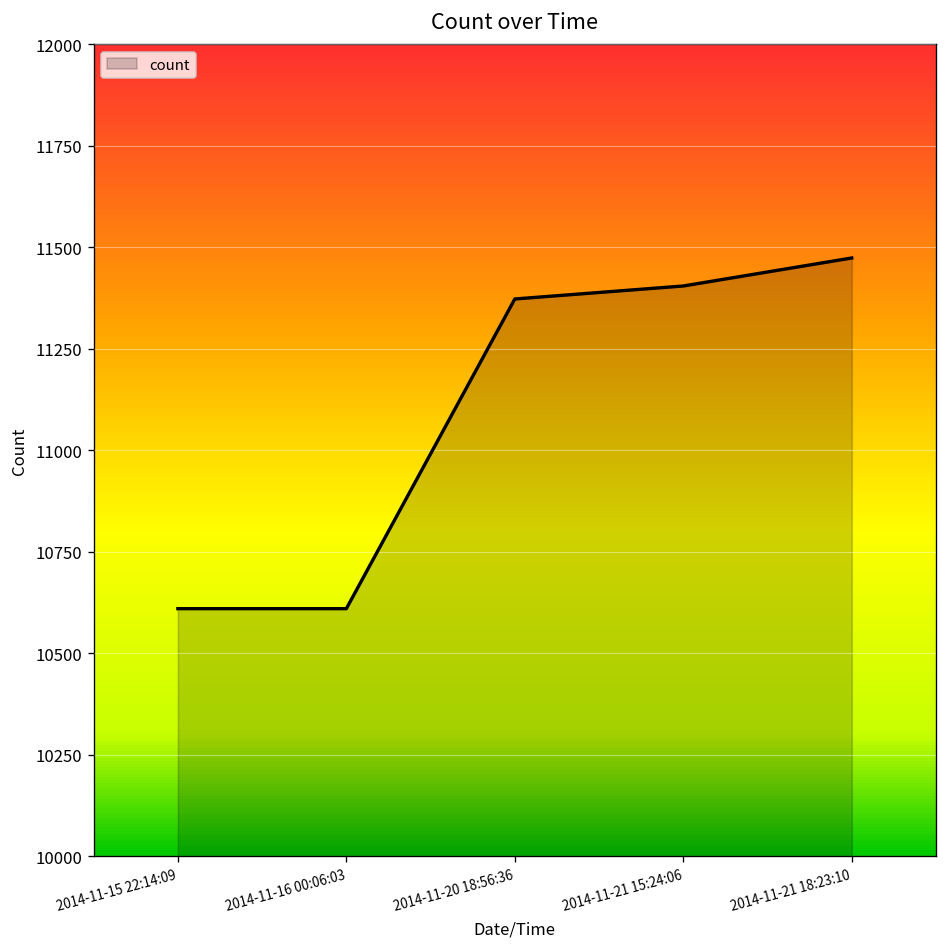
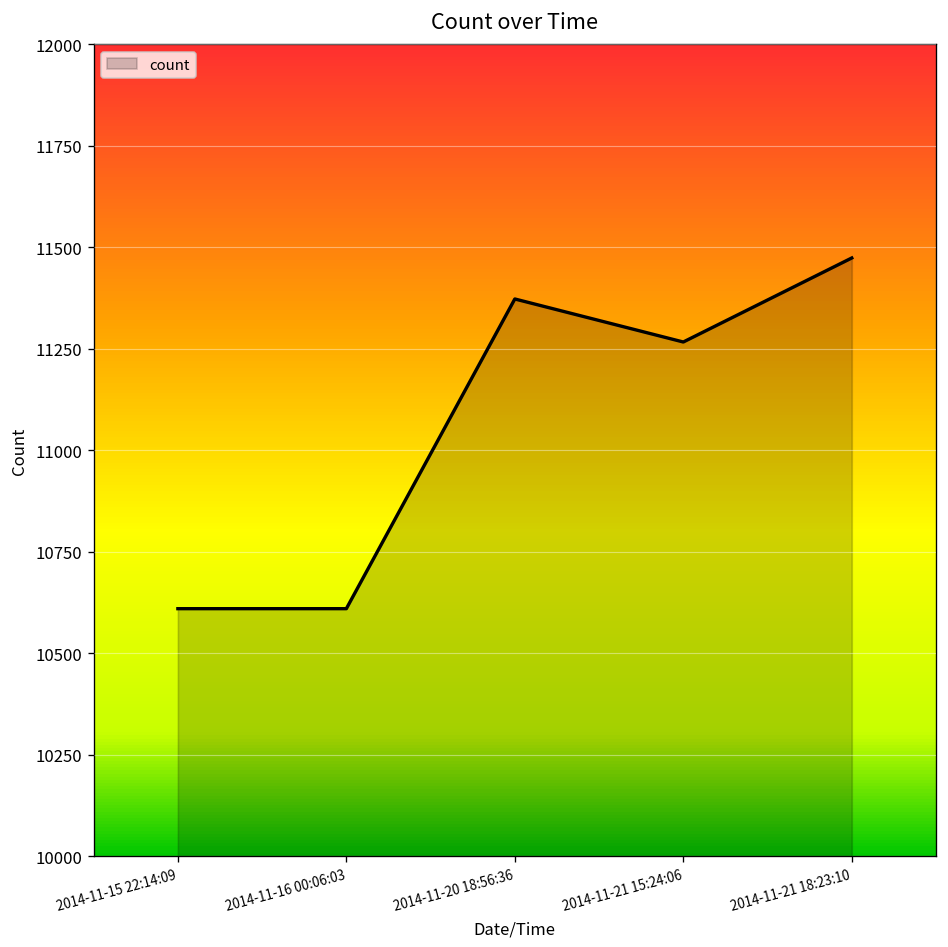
2014-11-21 15:24:06: 11410 -> 11270
